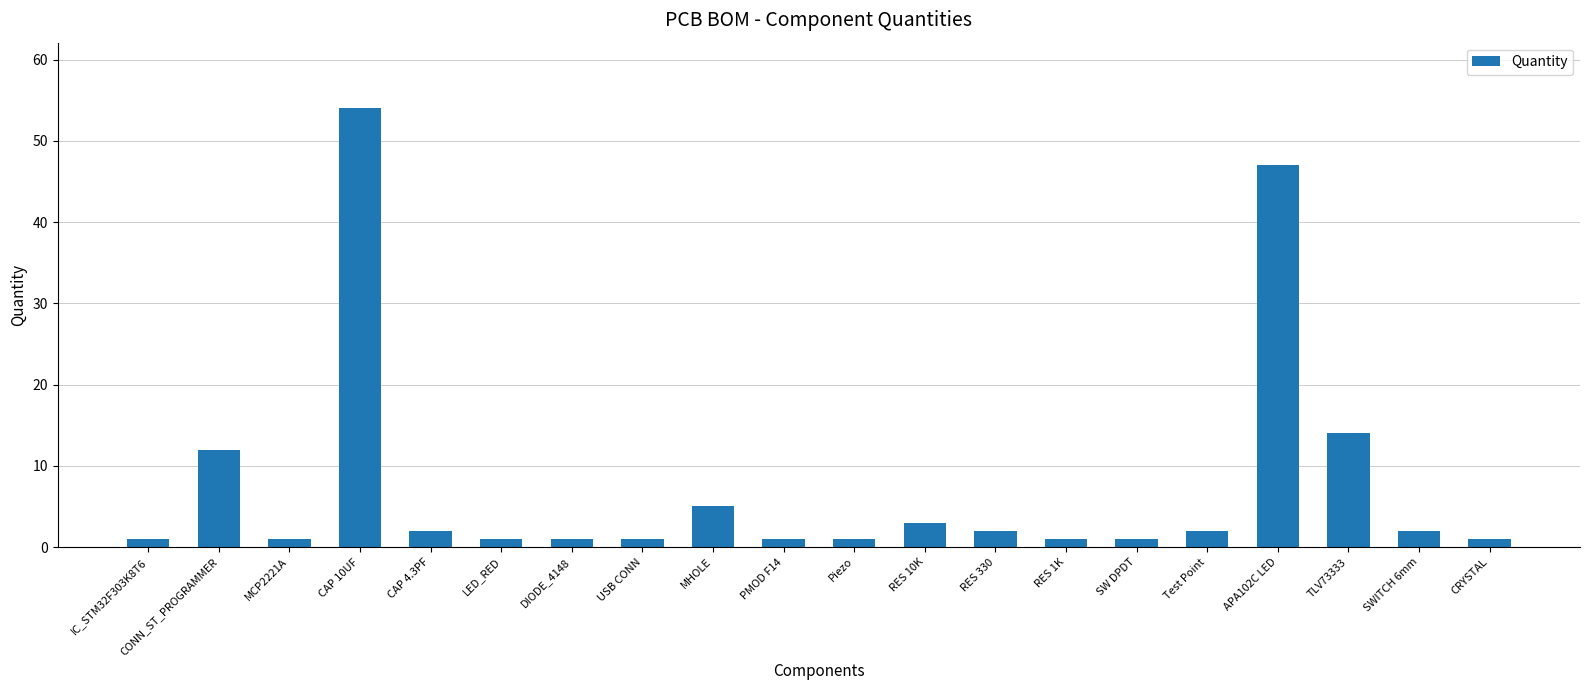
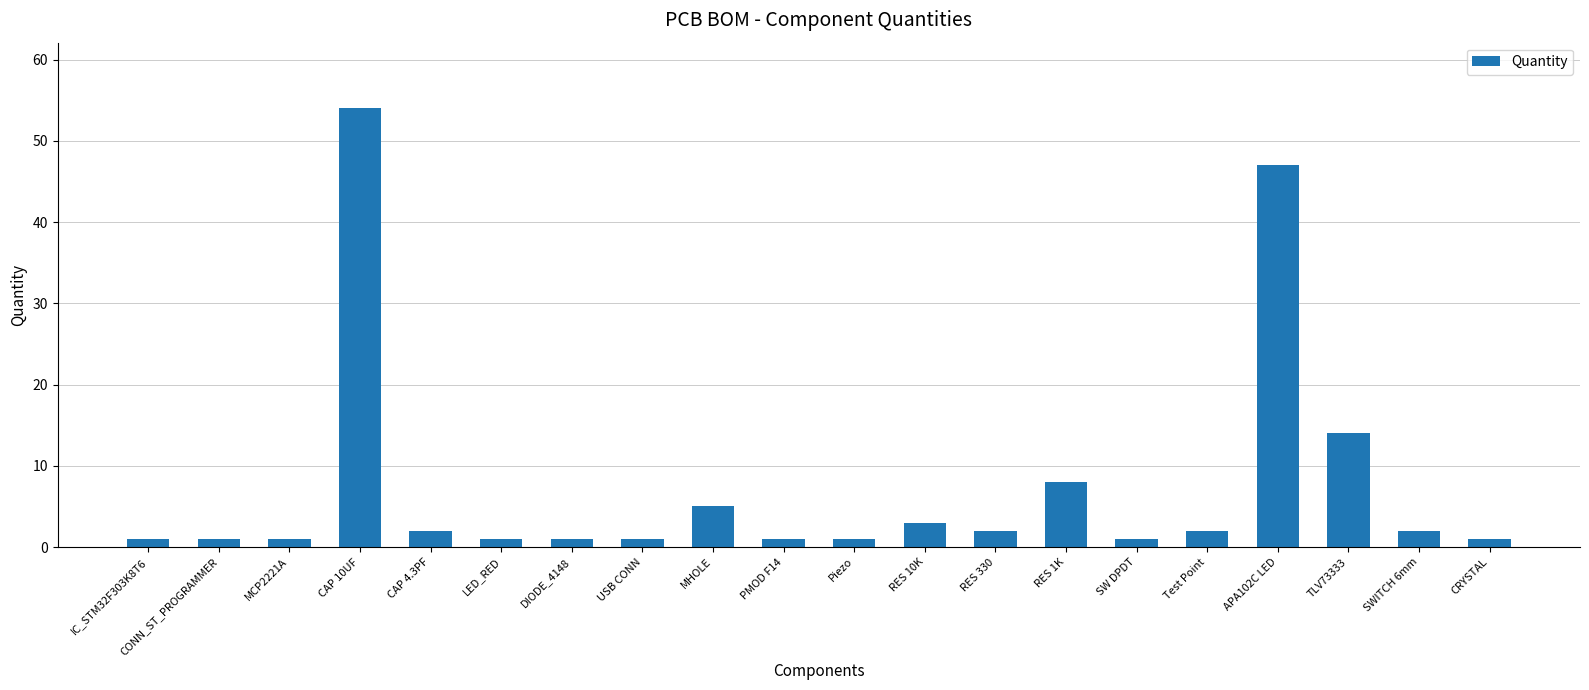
CONN_ST_PROGRAMMER: 12 -> 1
RES 1K: 1 -> 8
